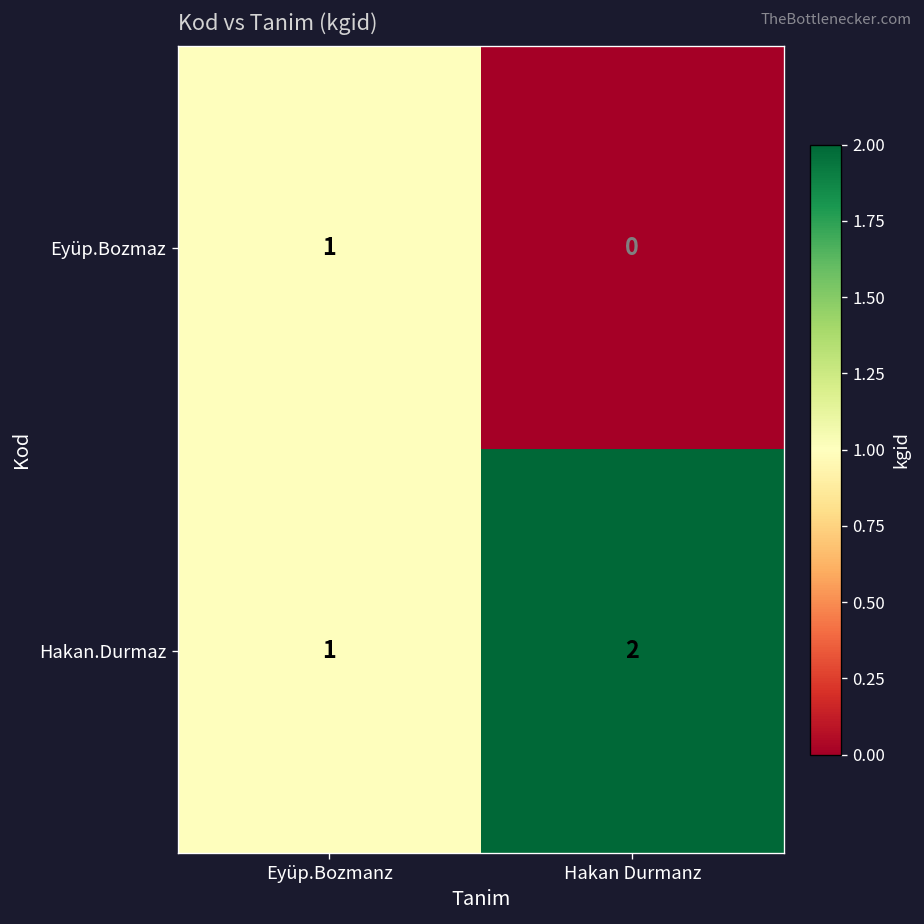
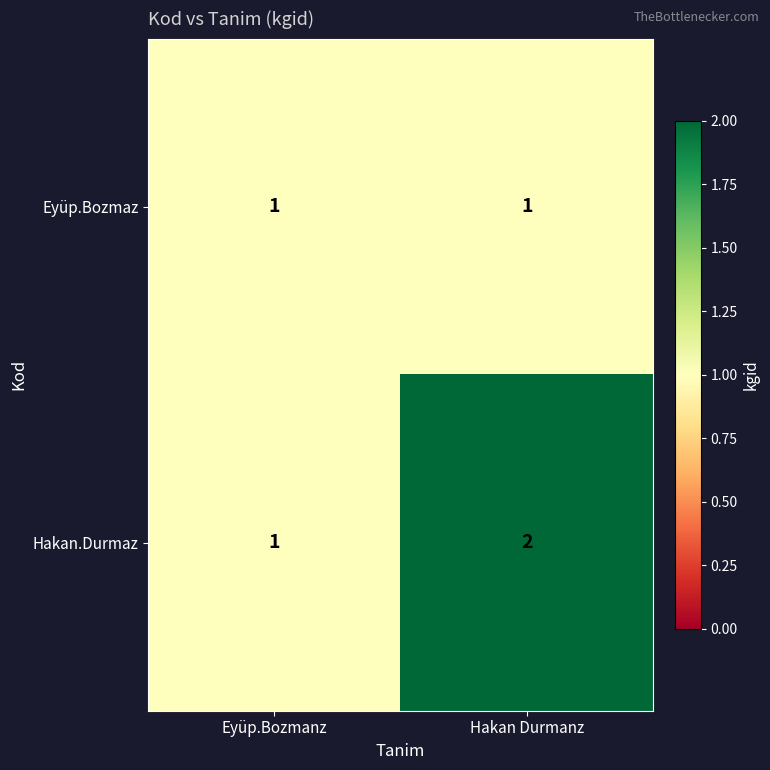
Eyüp.Bozmaz, Hakan Durmanz: 0 -> 1
